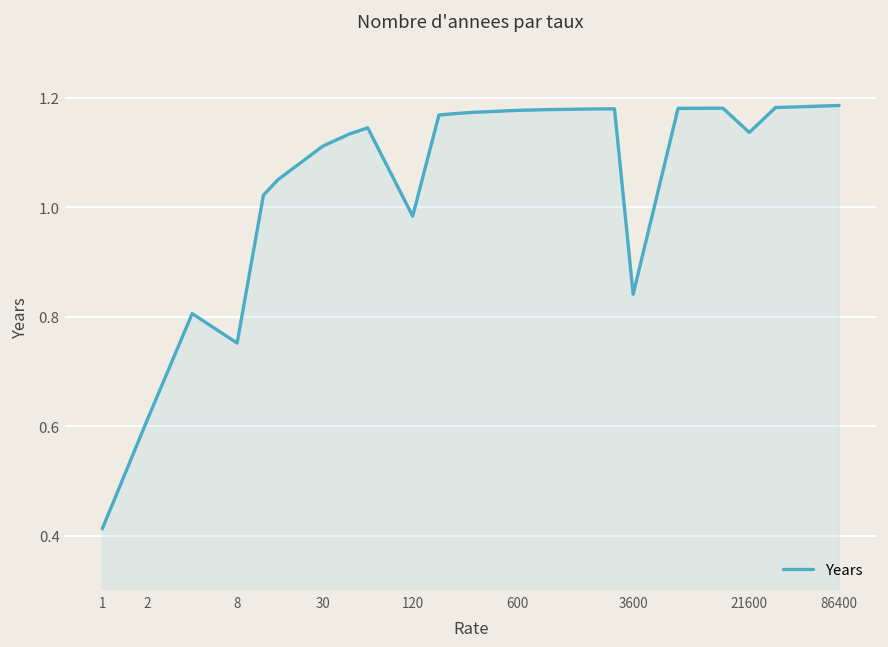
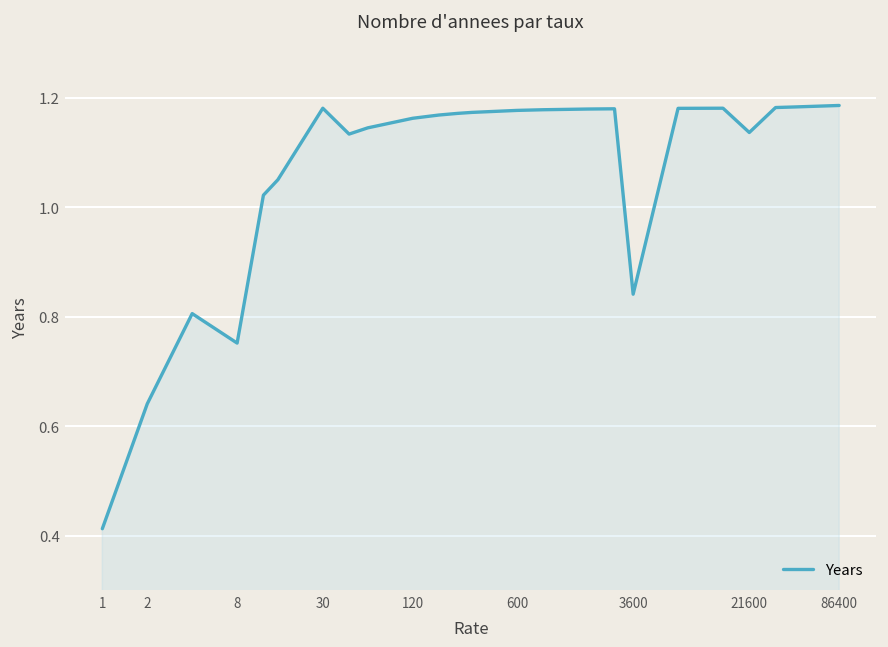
2: 0.61 -> 0.64
30: 1.11 -> 1.18
120: 0.98 -> 1.16
